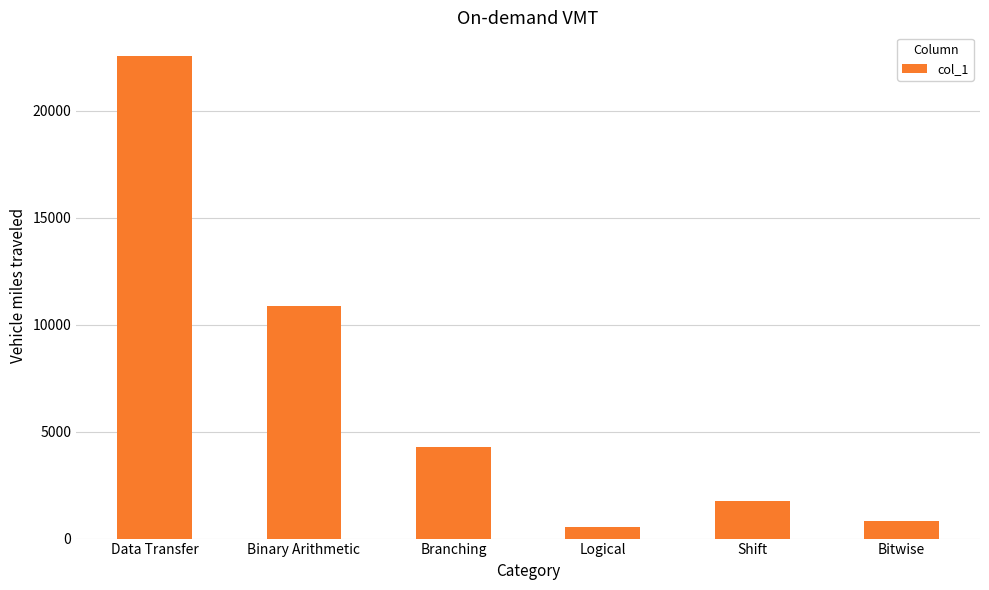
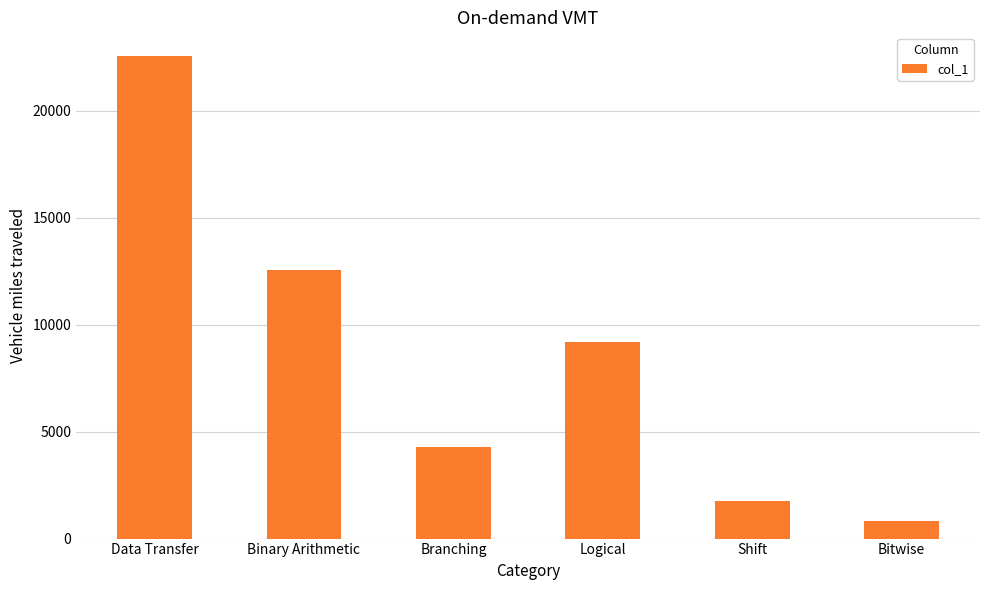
Binary Arithmetic: 10900 -> 12600
Logical: 500 -> 9200
